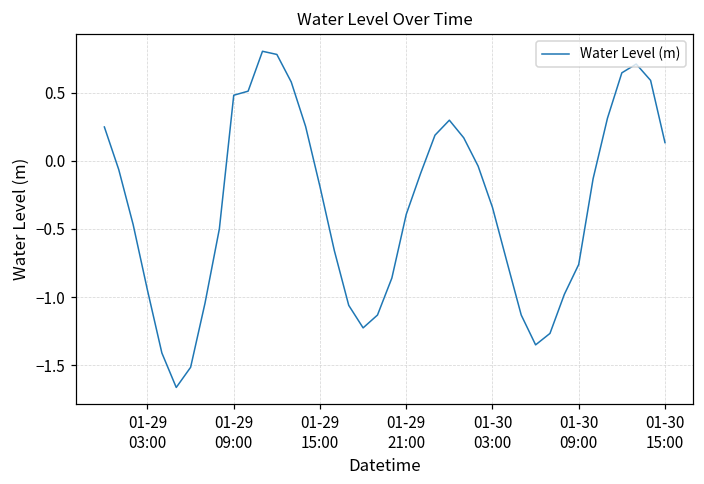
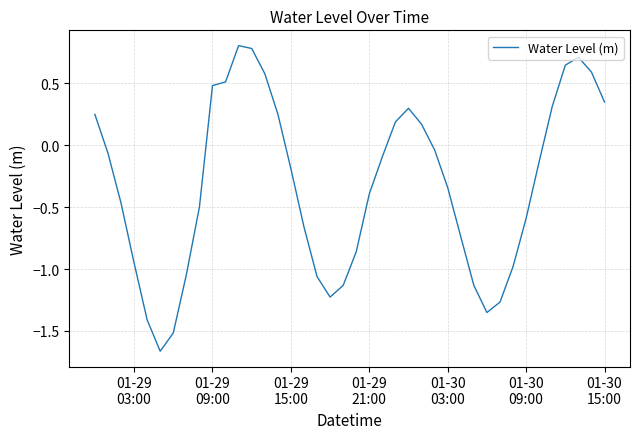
01-30 09:00: -0.76 -> -0.59
01-30 15:00: 0.13 -> 0.35
